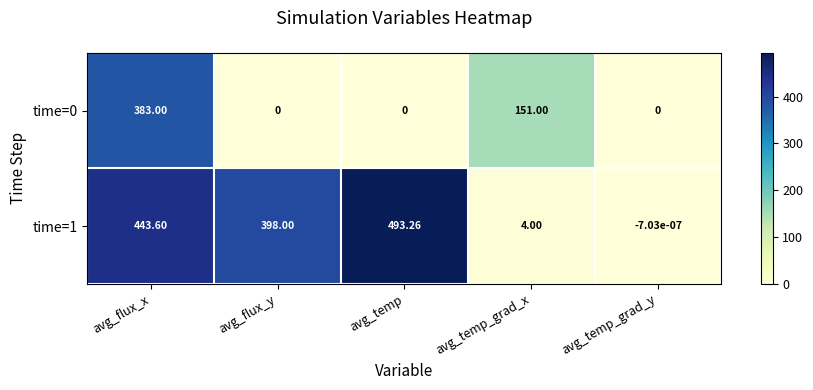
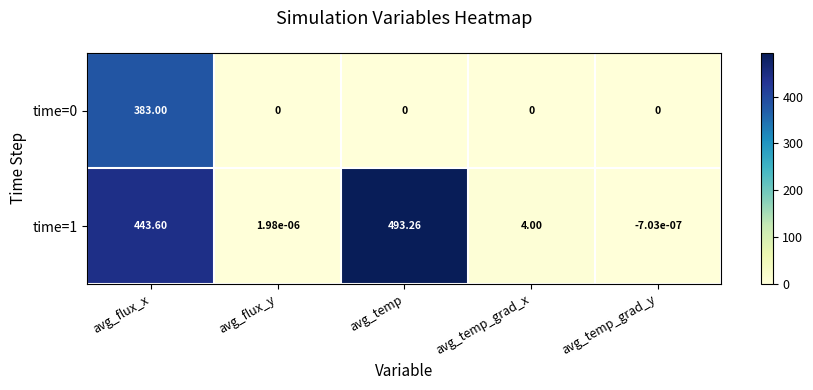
time=0, avg_temp_grad_x: 151.00 -> 0
time=1, avg_flux_y: 398.00 -> 1.98e-06
